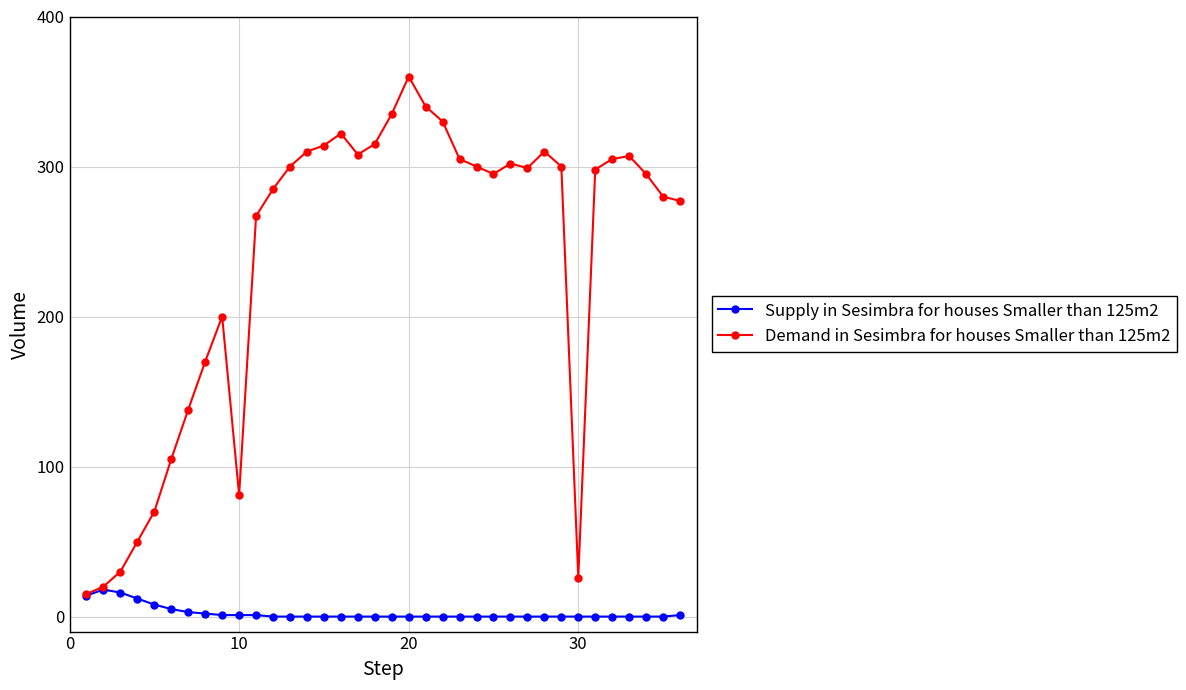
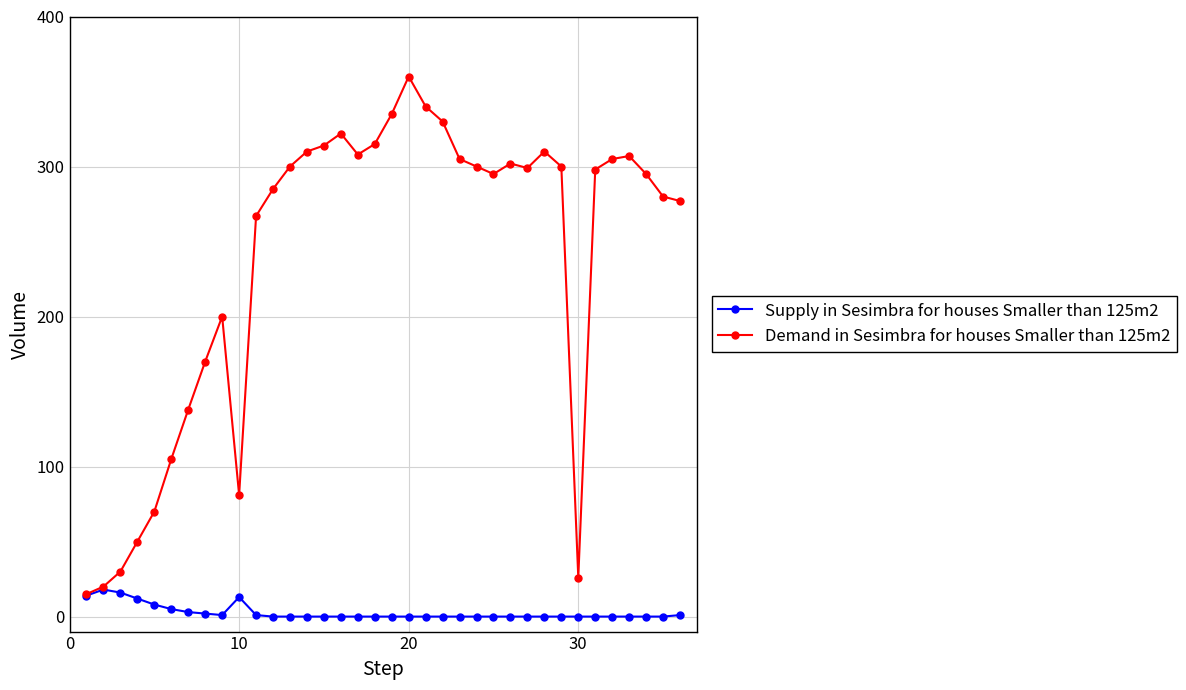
Supply in Sesimbra for houses Smaller than 125m2, 10: 1 -> 13
